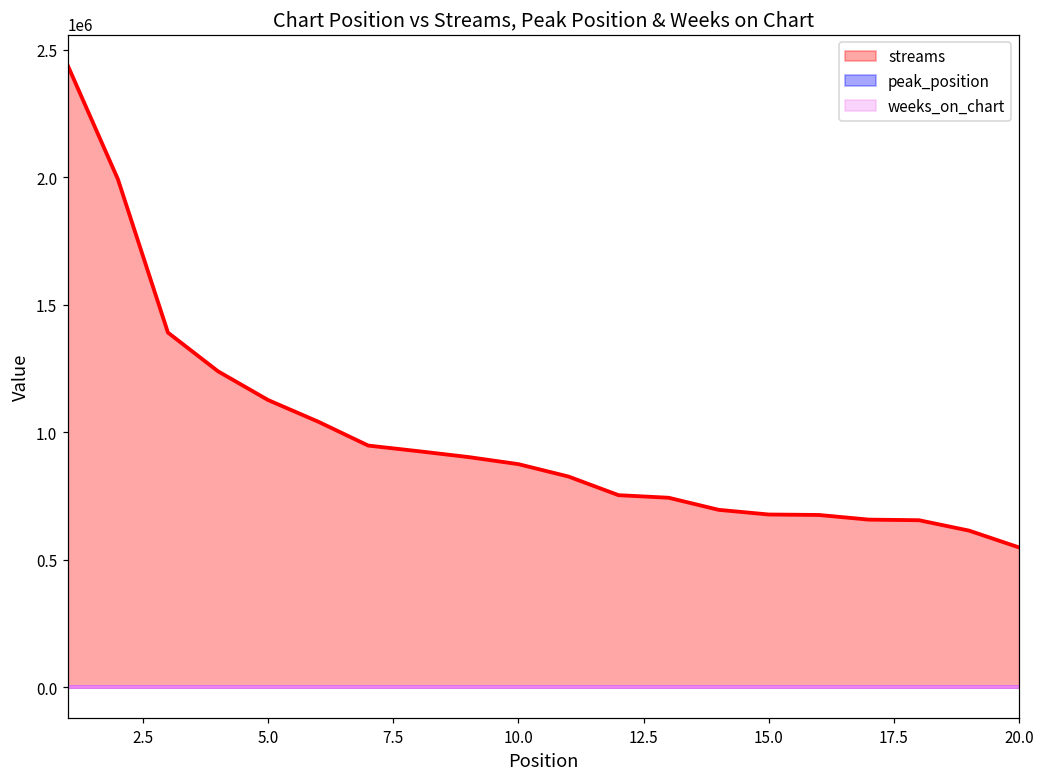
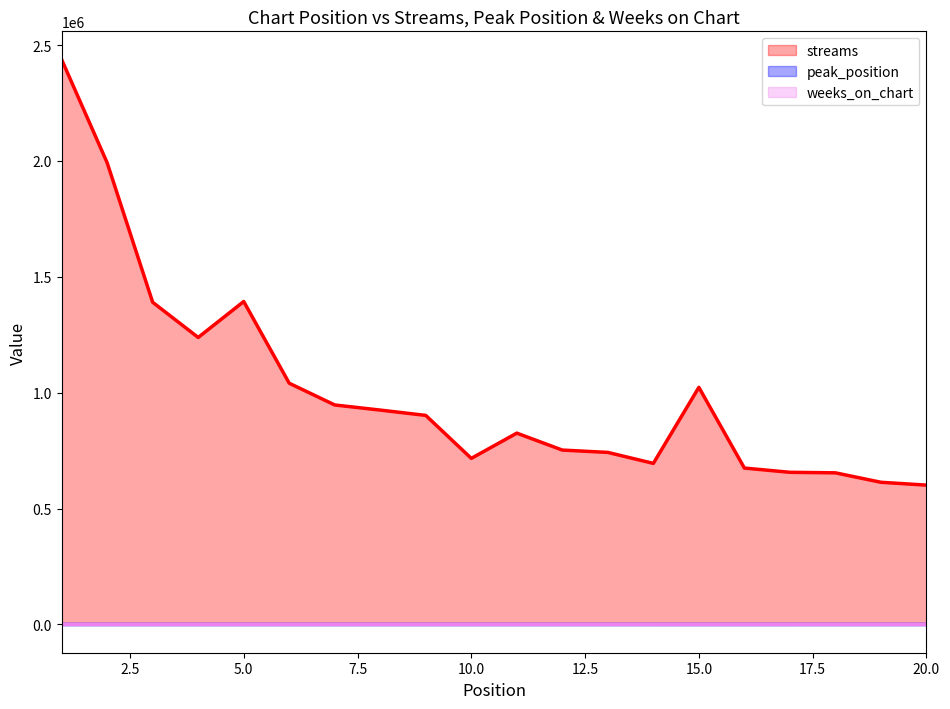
streams, 5.0: 1130000 -> 1390000
streams, 10.0: 870000 -> 720000
streams, 15.0: 680000 -> 1020000
streams, 20.0: 550000 -> 600000
